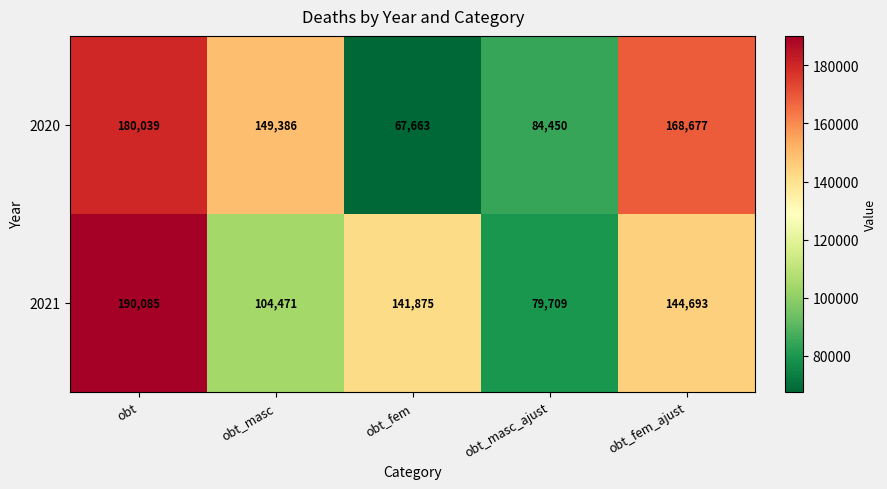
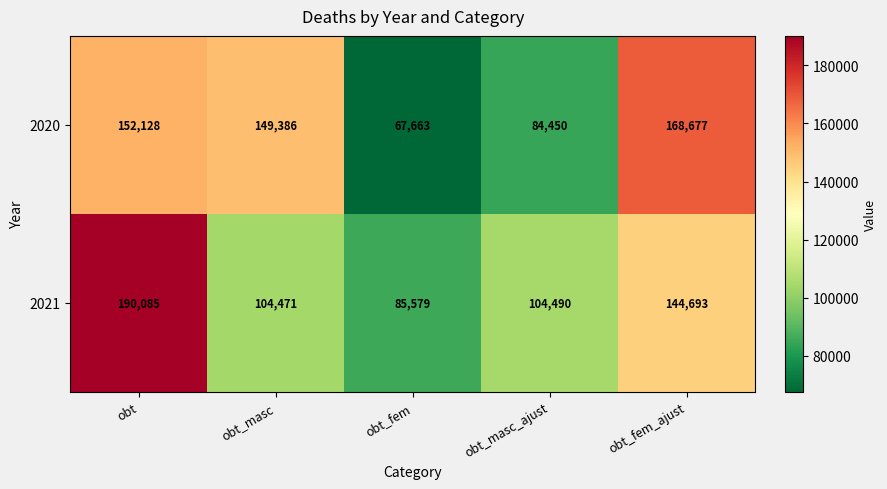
2020, obt: 180,039 -> 152,128
2021, obt_fem: 141,875 -> 85,579
2021, obt_masc_ajust: 79,709 -> 104,490
